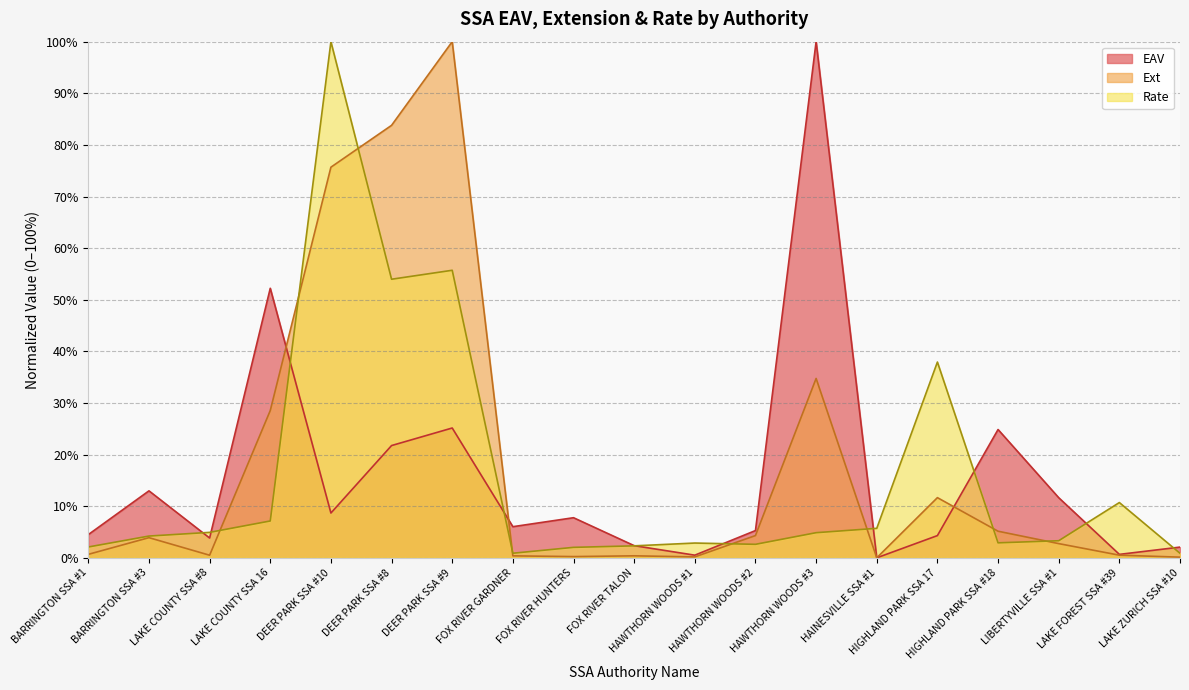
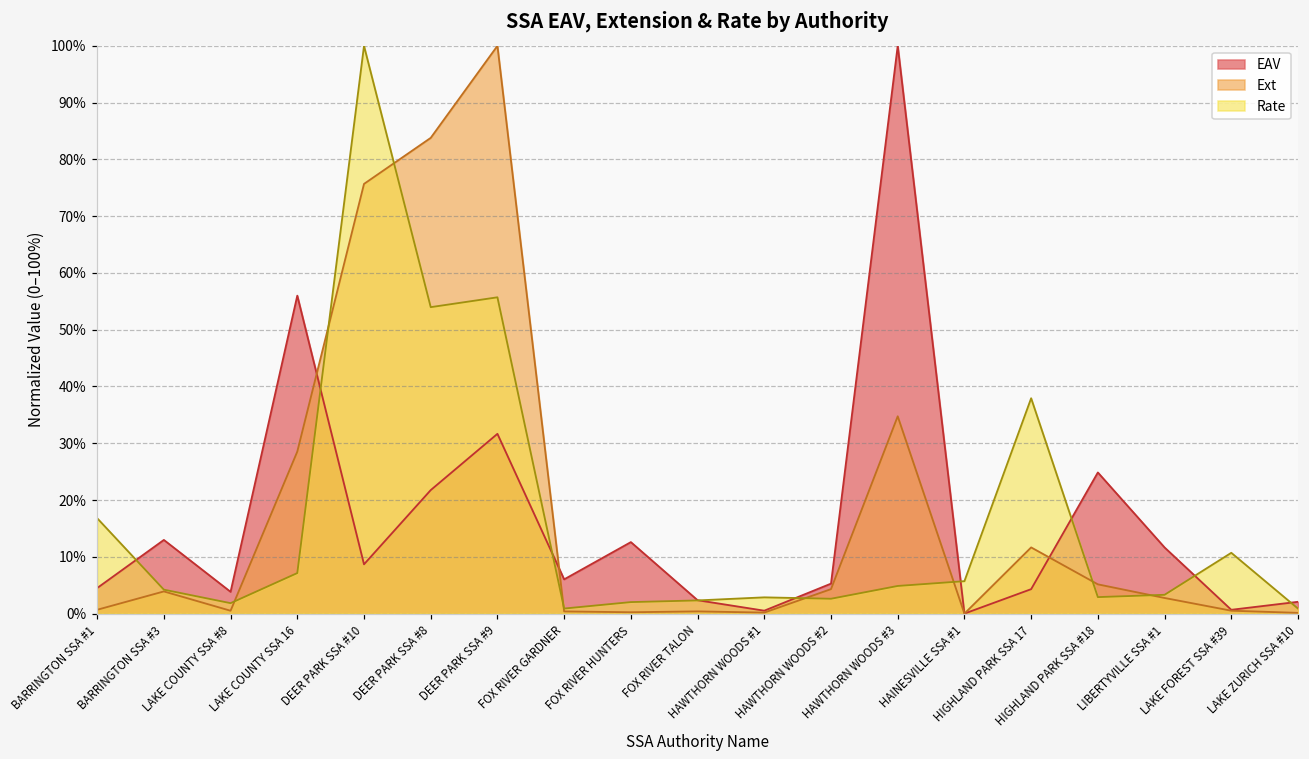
Rate, BARRINGTON SSA #1: 2% -> 17%
Rate, LAKE COUNTY SSA #8: 5% -> 2%
EAV, LAKE COUNTY SSA 16: 52% -> 56%
EAV, DEER PARK SSA #9: 25% -> 32%
EAV, FOX RIVER HUNTERS: 8% -> 13%
